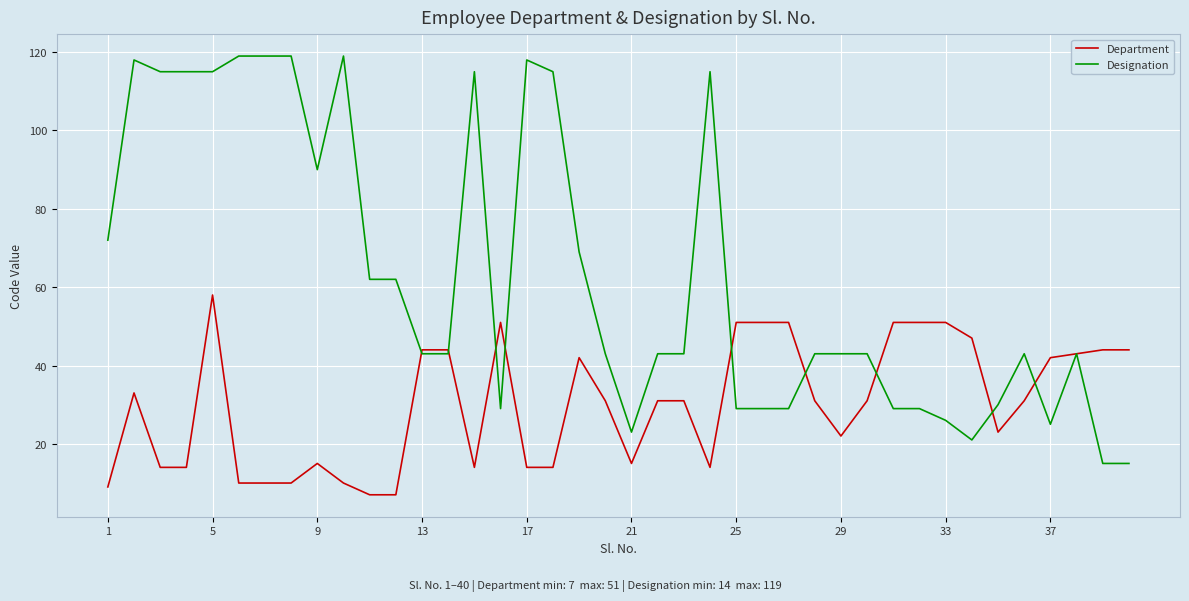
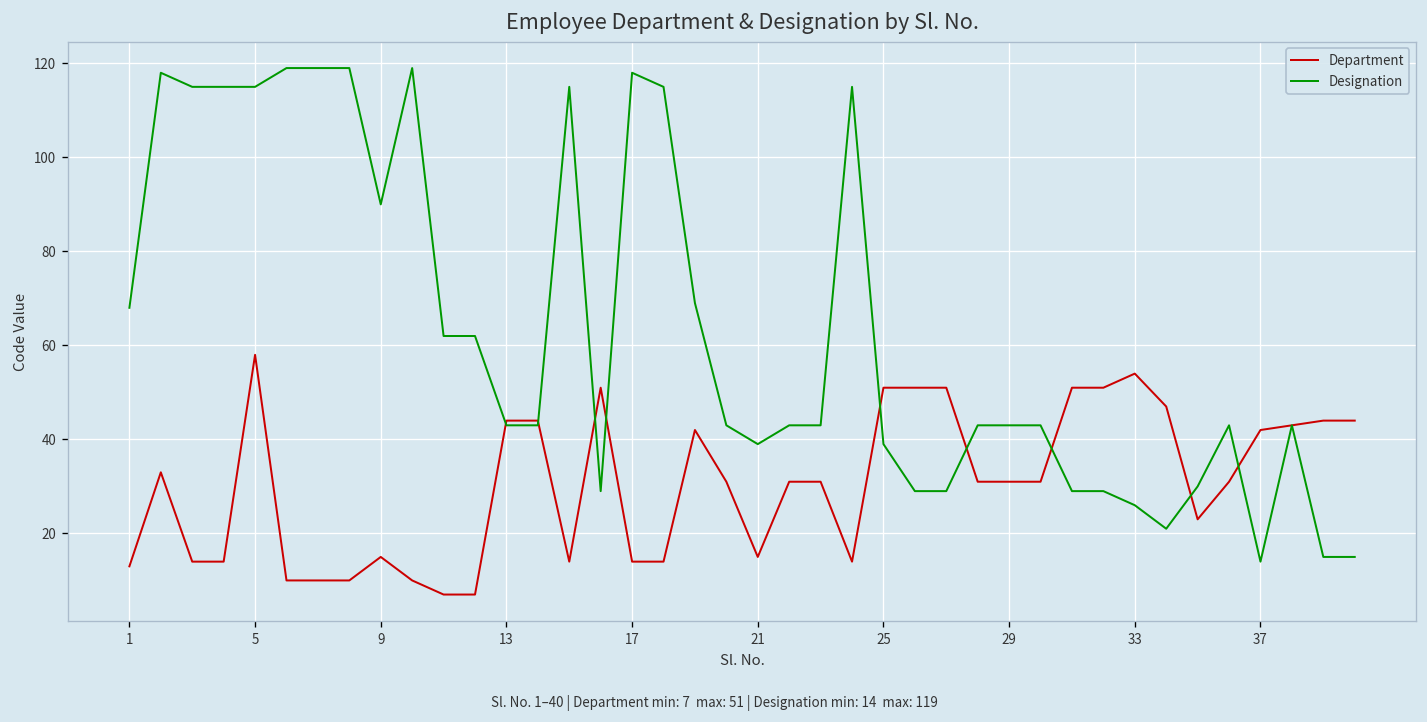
Department, 1: 9 -> 13
Designation, 1: 72 -> 68
Designation, 21: 23 -> 39
Designation, 25: 29 -> 39
Department, 29: 22 -> 31
Department, 33: 51 -> 54
Designation, 37: 25 -> 14
